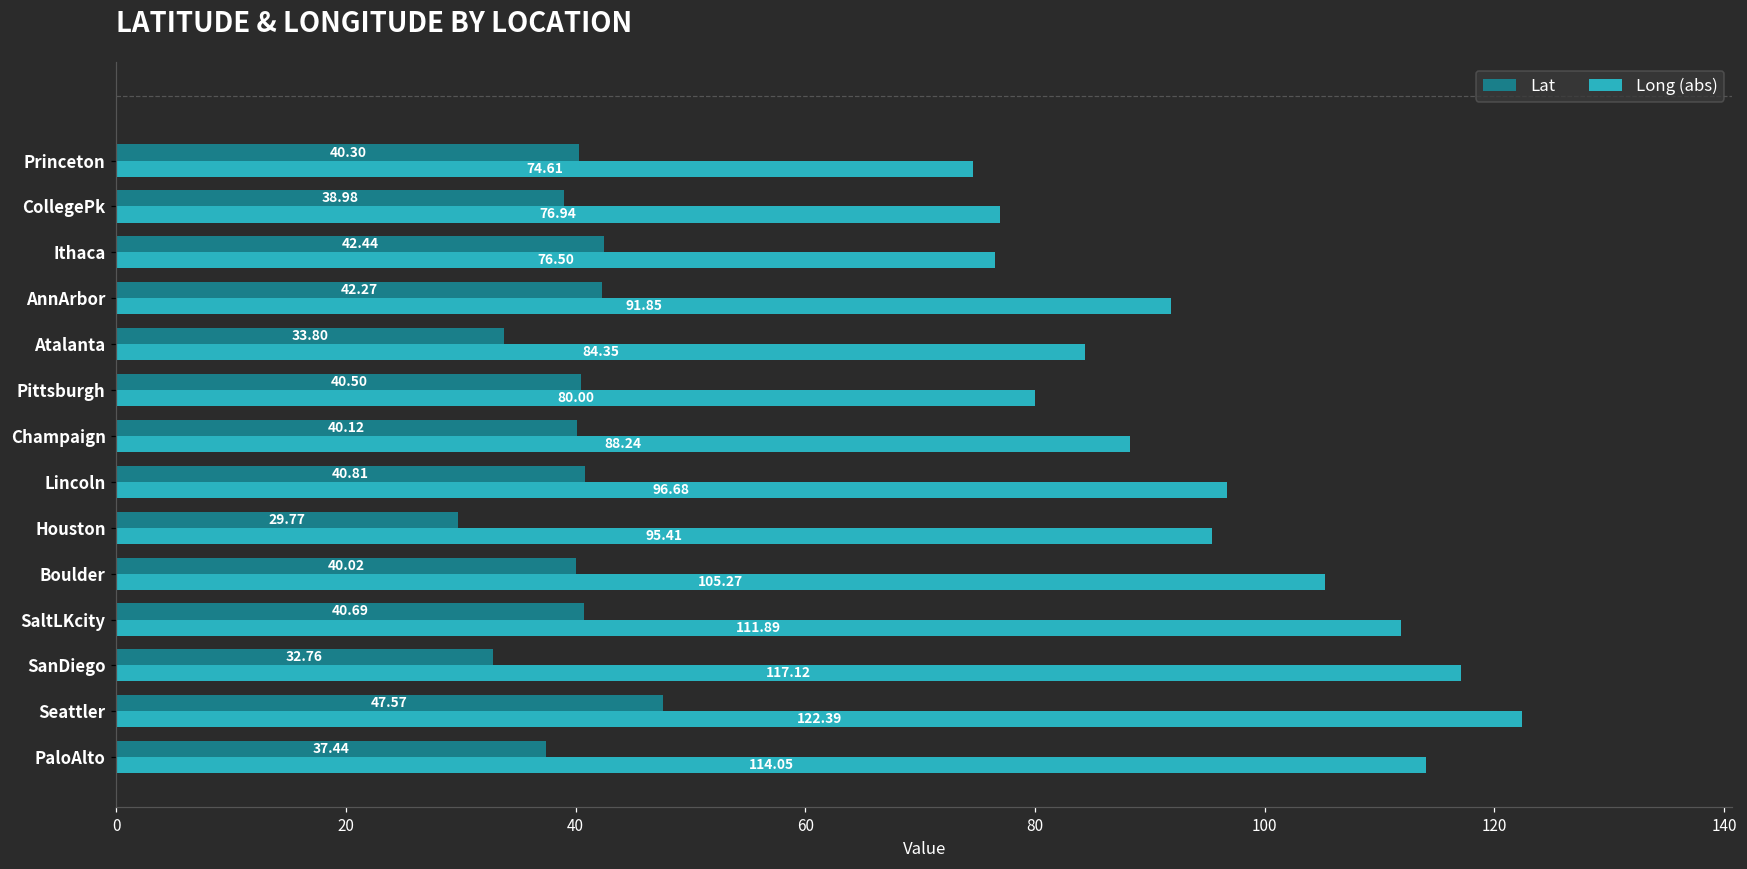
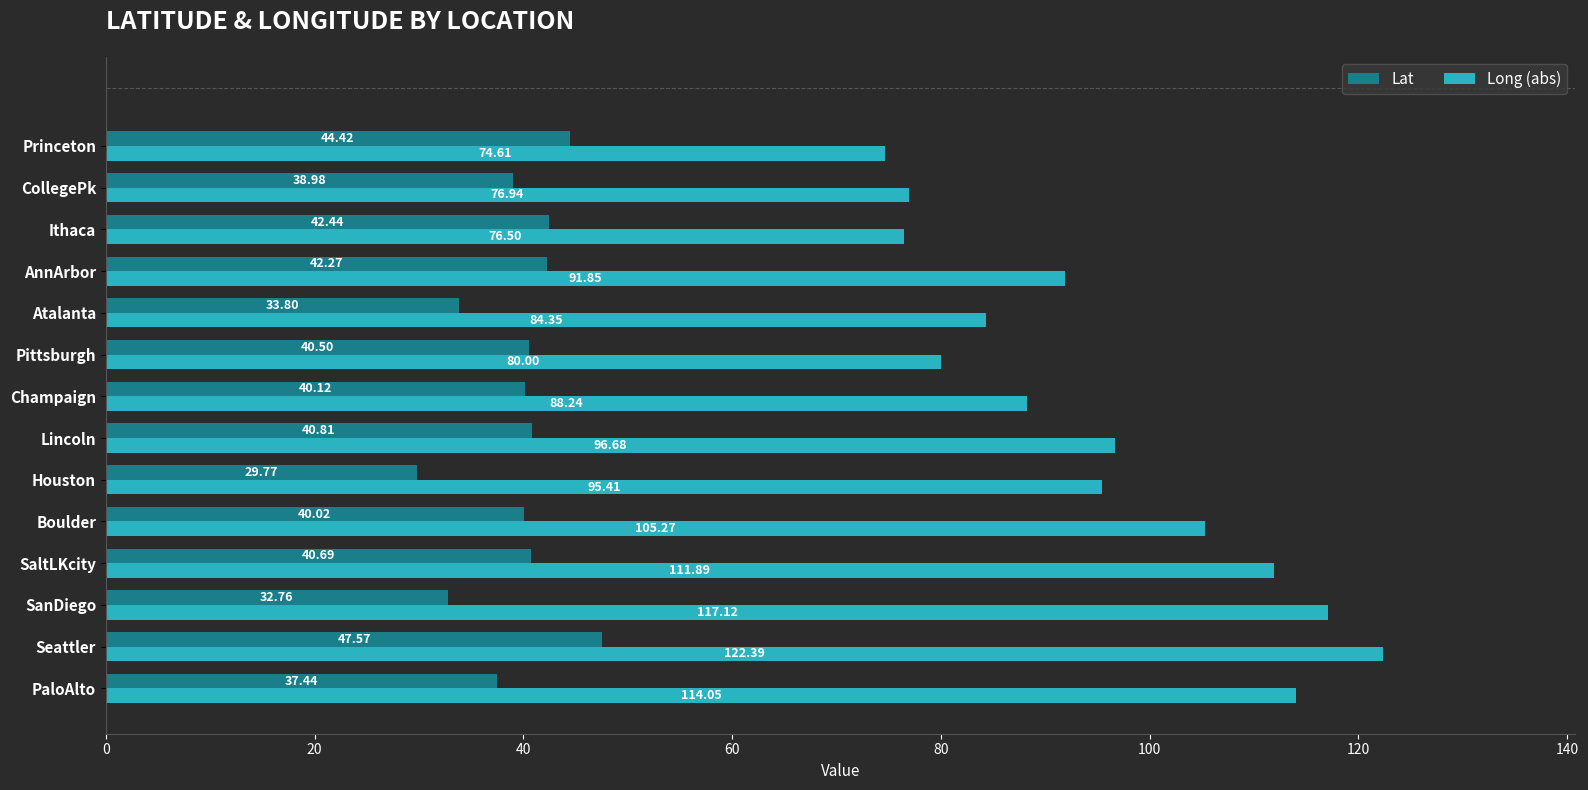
Lat, Princeton: 40.30 -> 44.42
